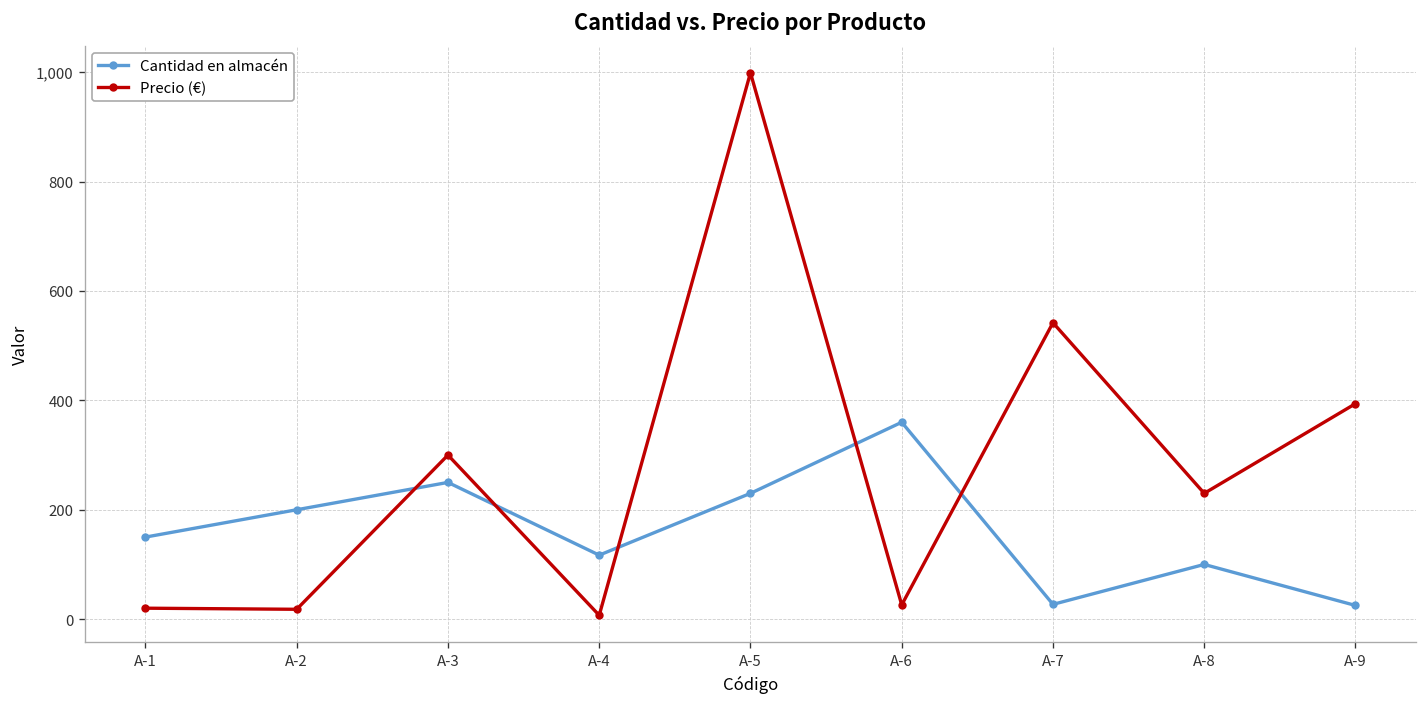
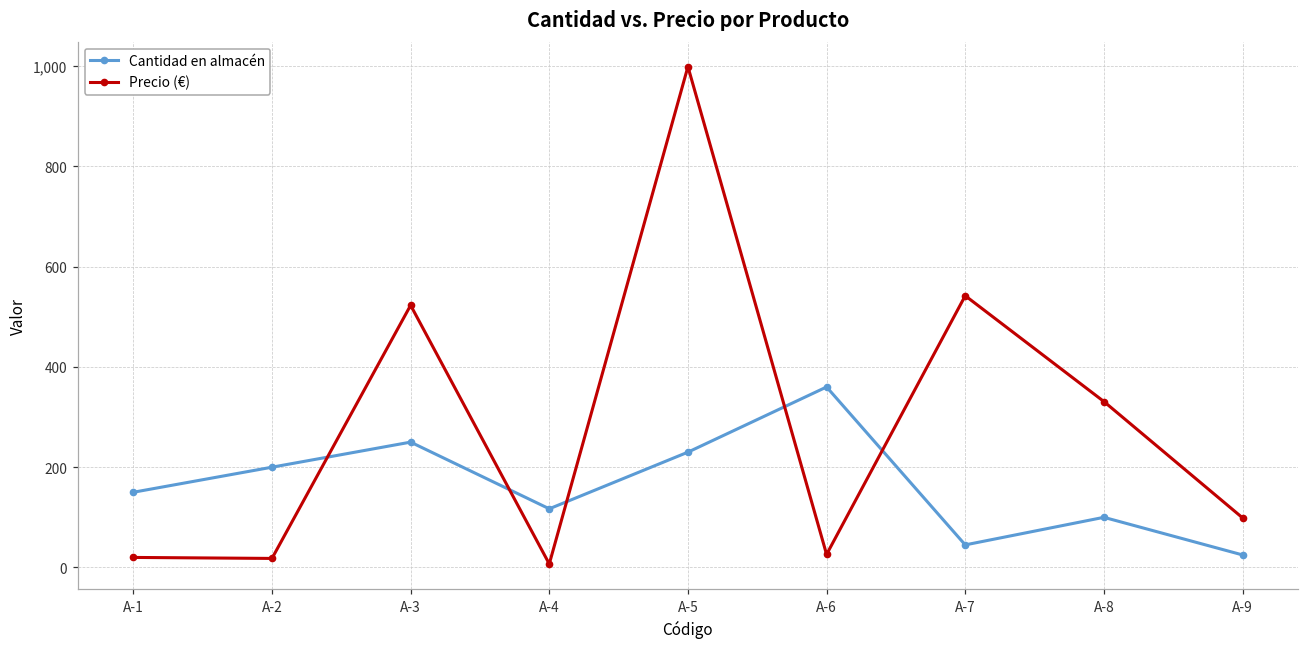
Precio (€), A-3: 300 -> 520
Cantidad en almacén, A-7: 30 -> 50
Precio (€), A-8: 230 -> 330
Precio (€), A-9: 390 -> 100
